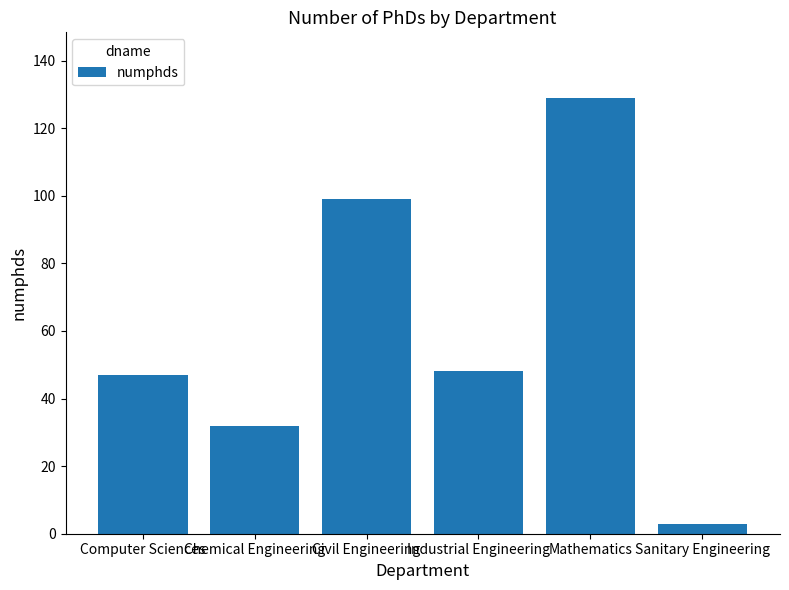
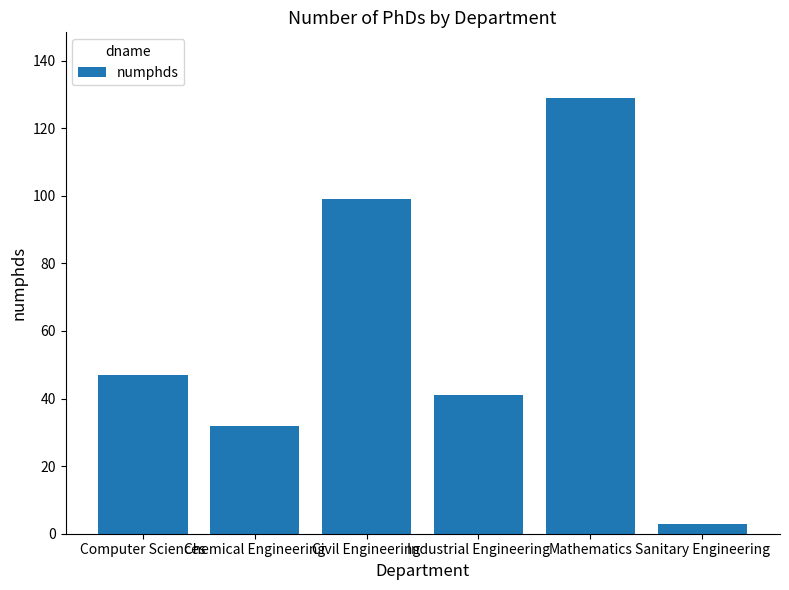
Industrial Engineering: 48 -> 41
